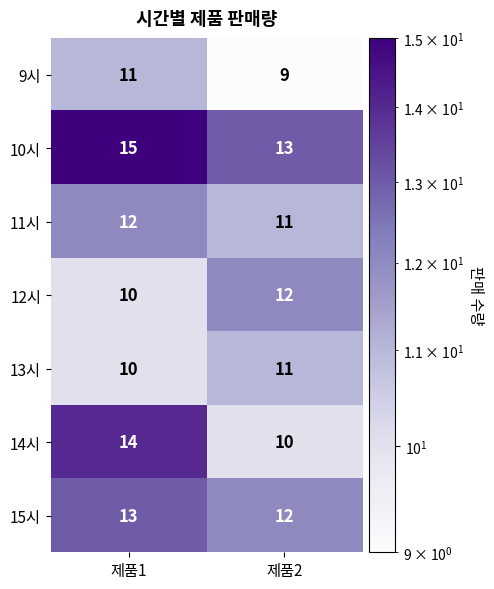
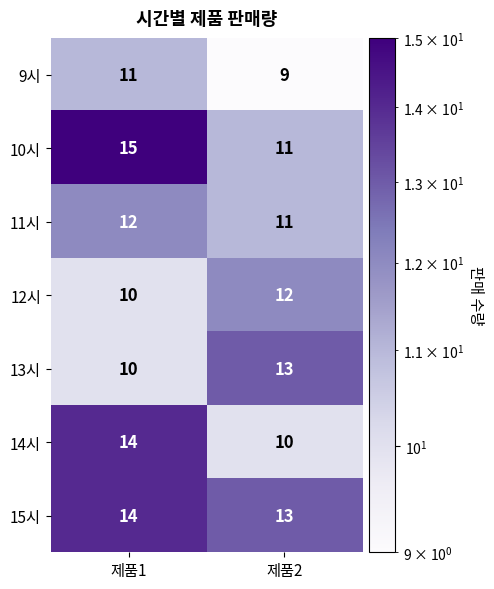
10시, 제품2: 13 -> 11
13시, 제품2: 11 -> 13
15시, 제품1: 13 -> 14
15시, 제품2: 12 -> 13
